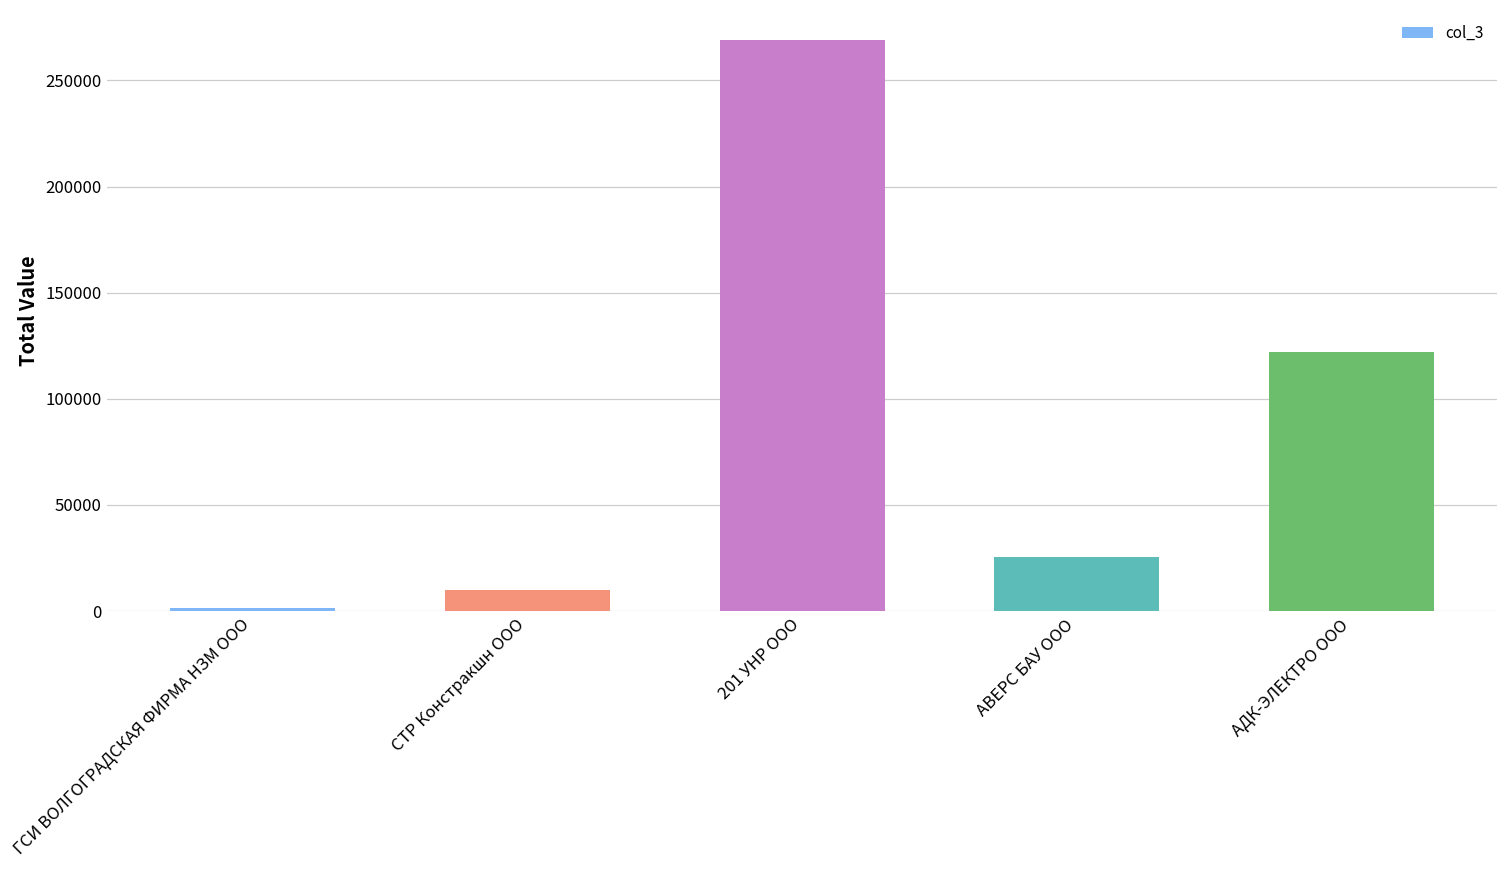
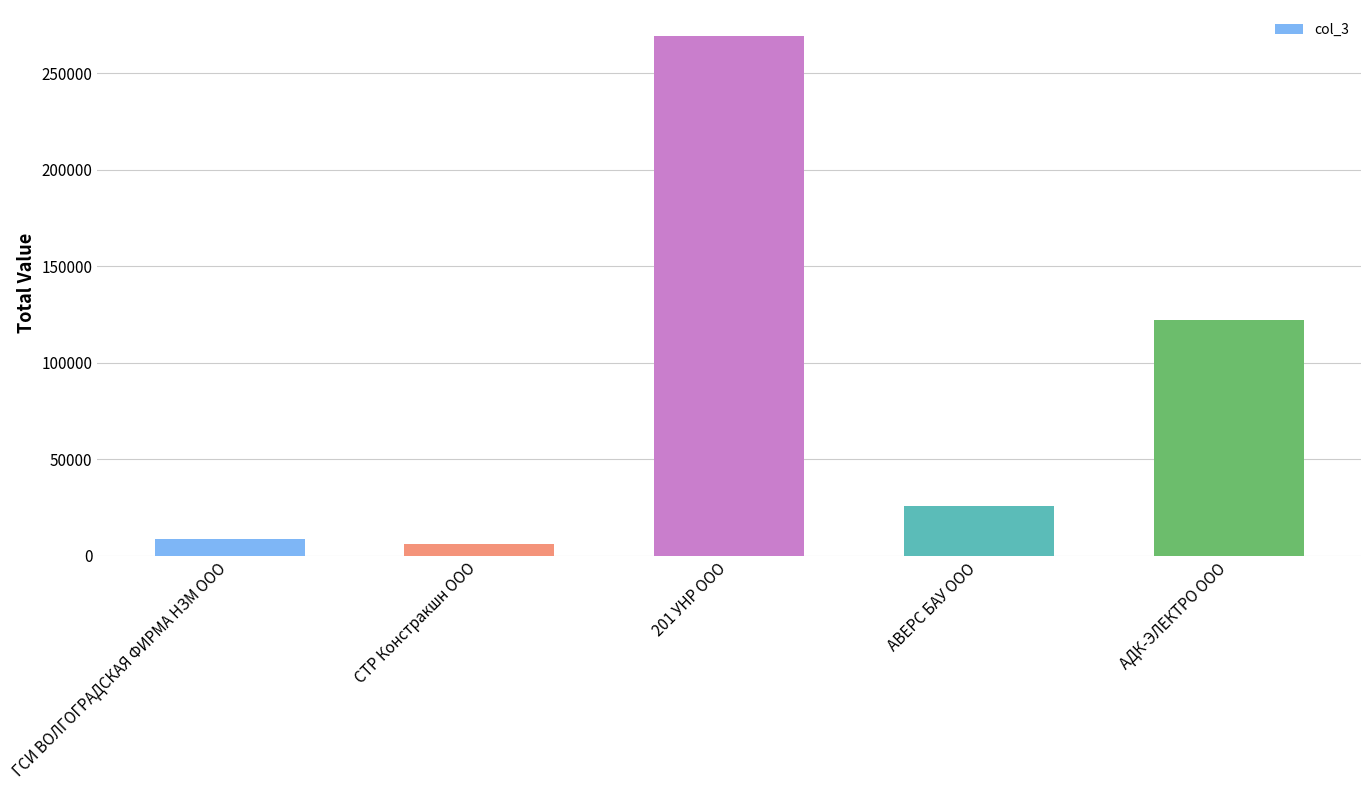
ГСИ ВОЛГОГРАДСКАЯ ФИРМА НЗМ ООО: 2000 -> 9000
СТР Констракшн ООО: 10000 -> 6000
